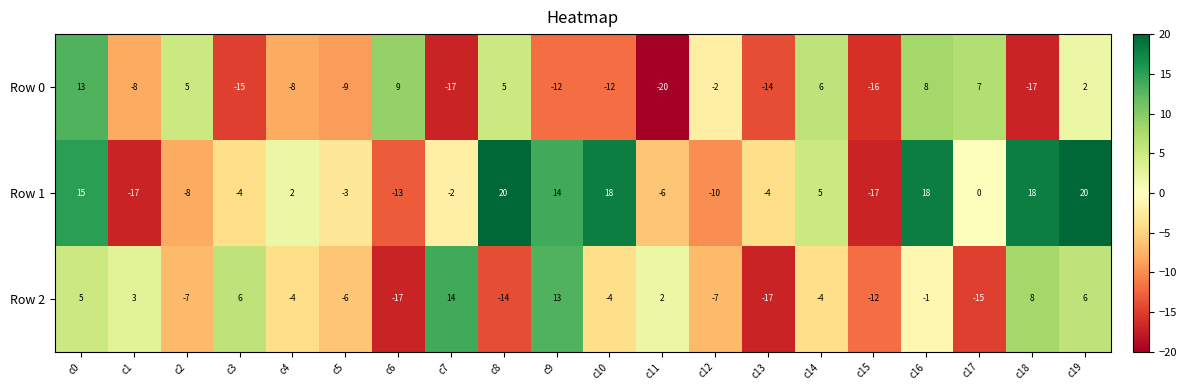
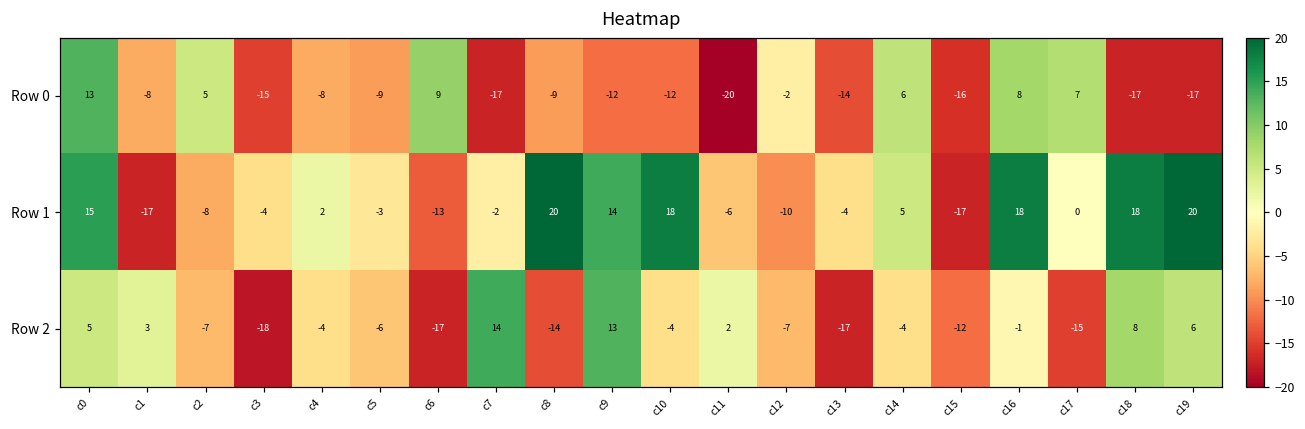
Row 0, c8: 5 -> -9
Row 0, c19: 2 -> -17
Row 2, c3: 6 -> -18
